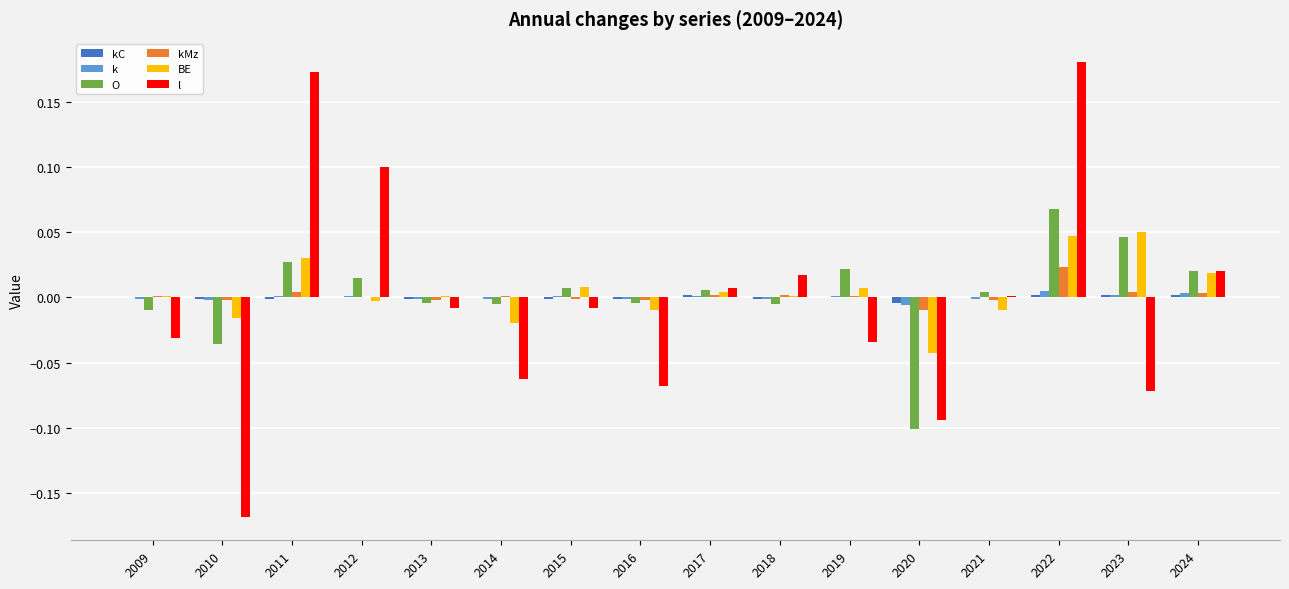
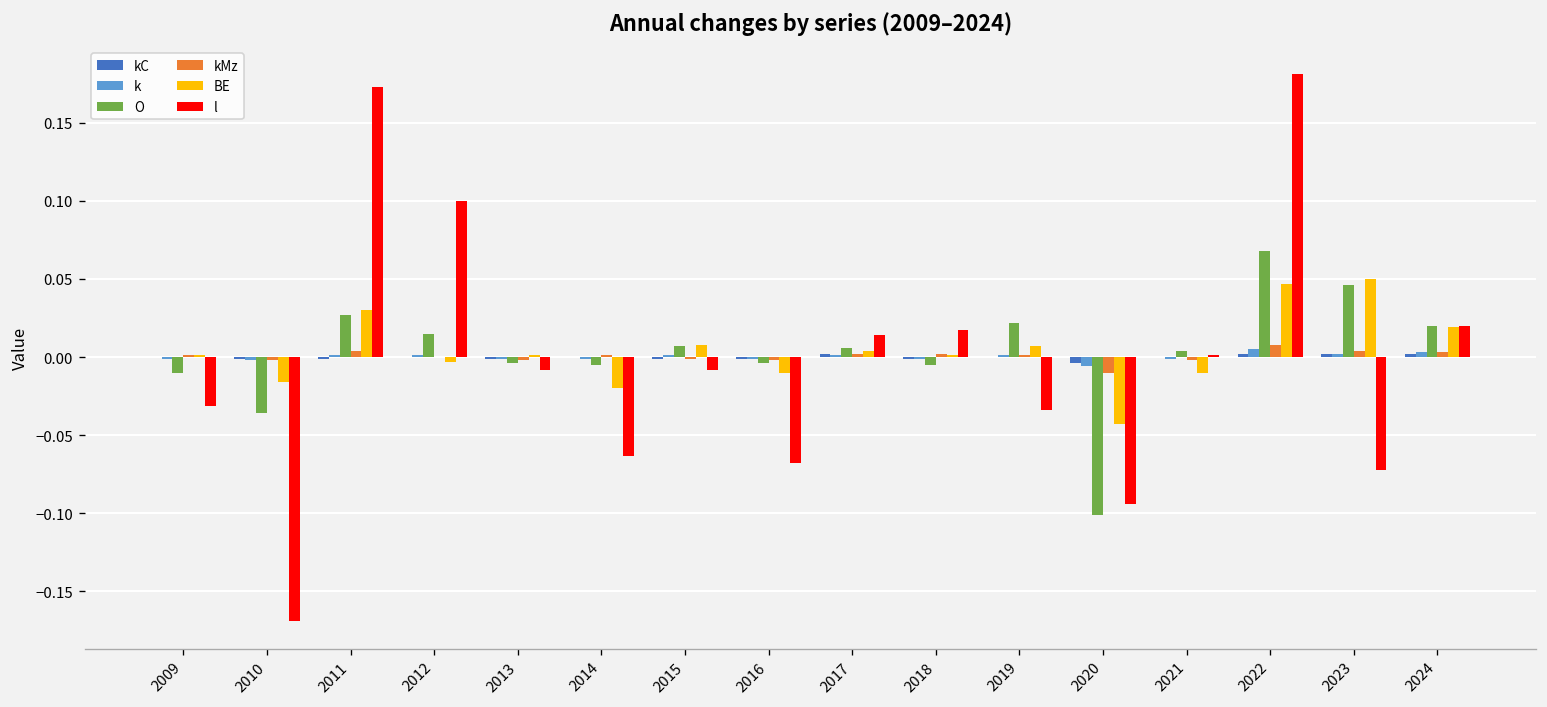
l, 2017: 0.007 -> 0.014
kMz, 2022: 0.023 -> 0.008
